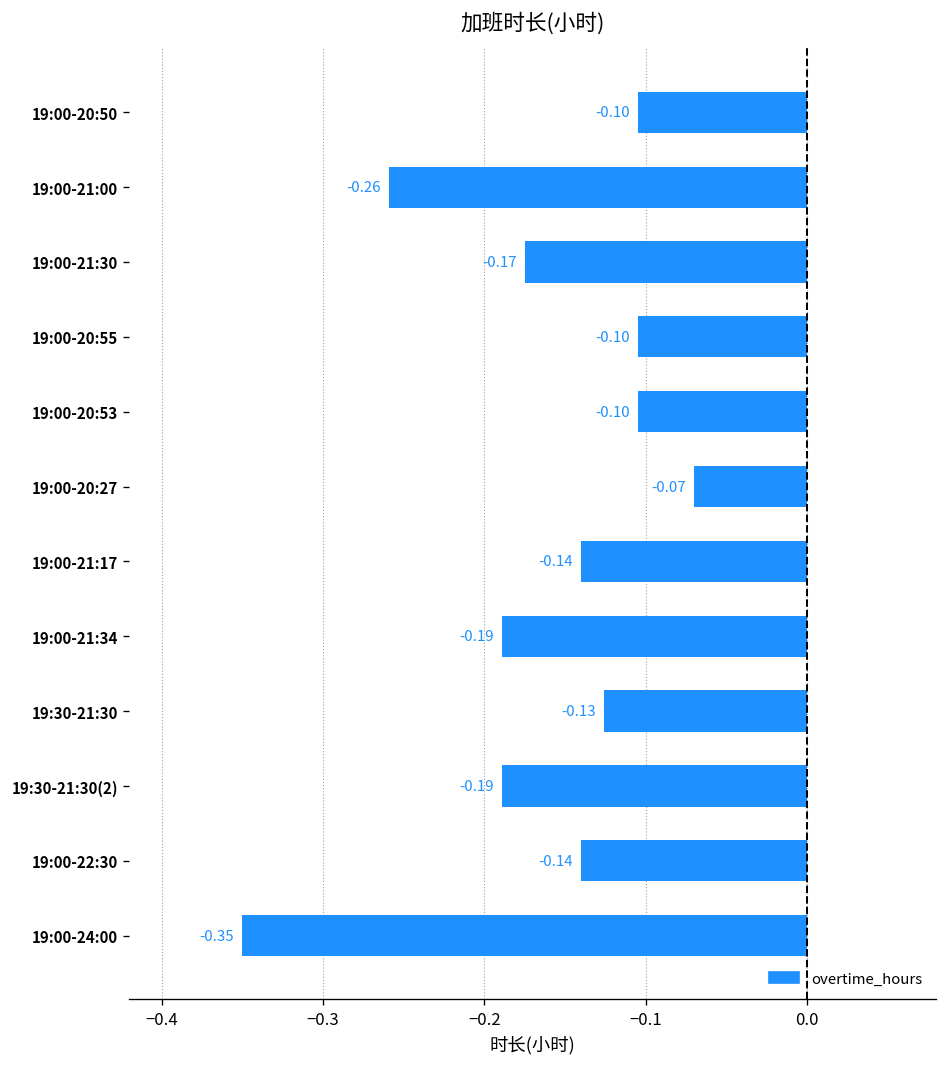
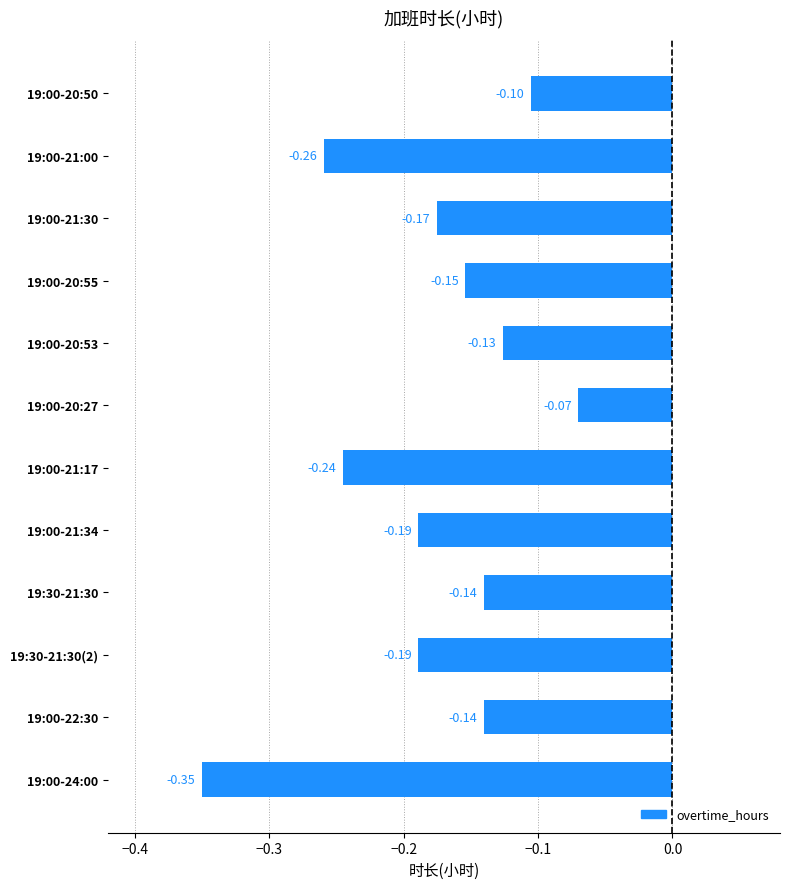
19:00-20:55: -0.10 -> -0.15
19:00-20:53: -0.10 -> -0.13
19:00-21:17: -0.14 -> -0.24
19:30-21:30: -0.13 -> -0.14
